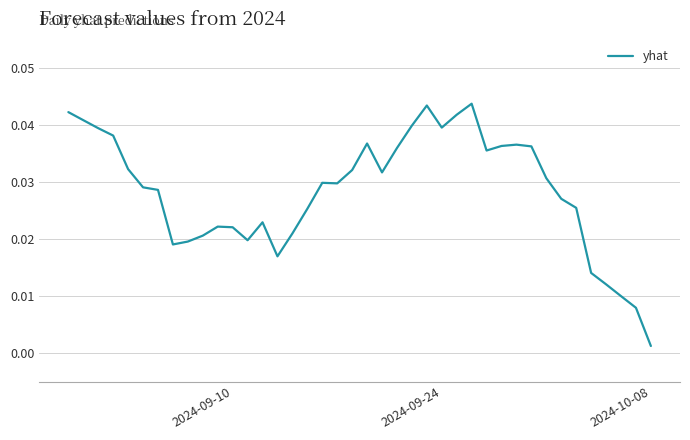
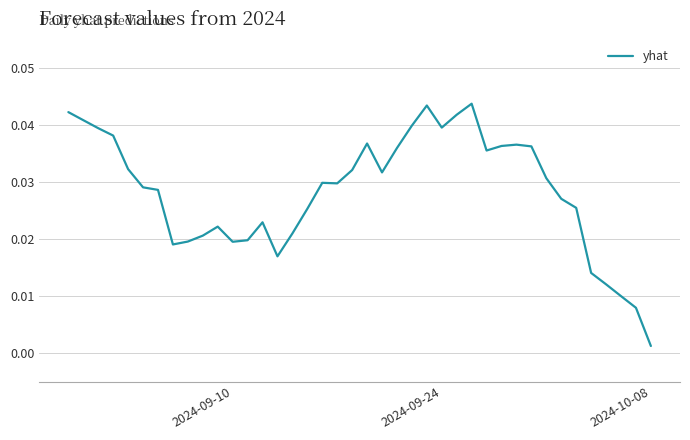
2024-09-10: 0.022 -> 0.019
